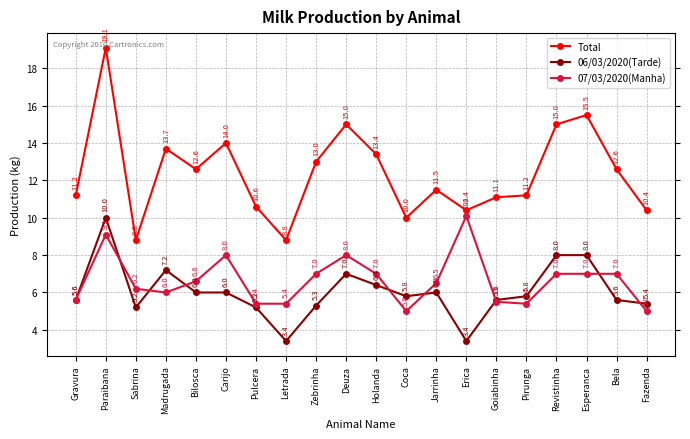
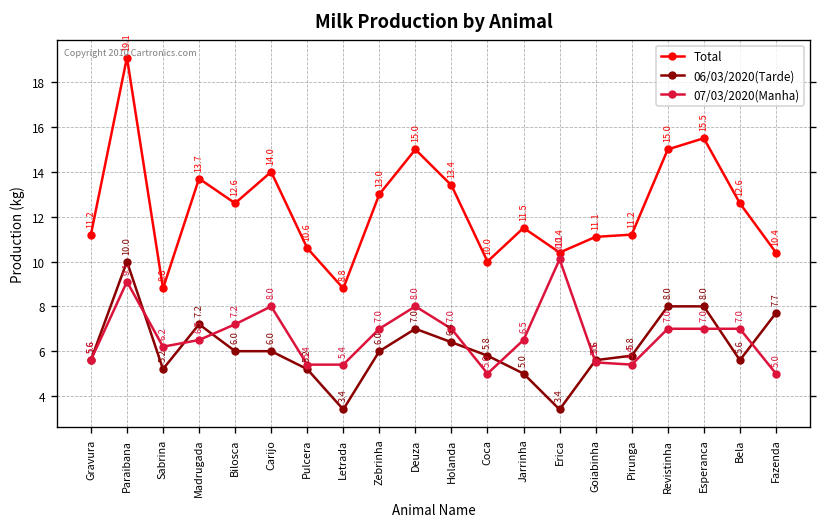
07/03/2020(Manha), Madrugada: 6.0 -> 6.5
07/03/2020(Manha), Bilosca: 6.6 -> 7.2
06/03/2020(Tarde), Zebrinha: 5.3 -> 6.0
06/03/2020(Tarde), Jarrinha: 6.0 -> 5.0
06/03/2020(Tarde), Fazenda: 5.4 -> 7.7
